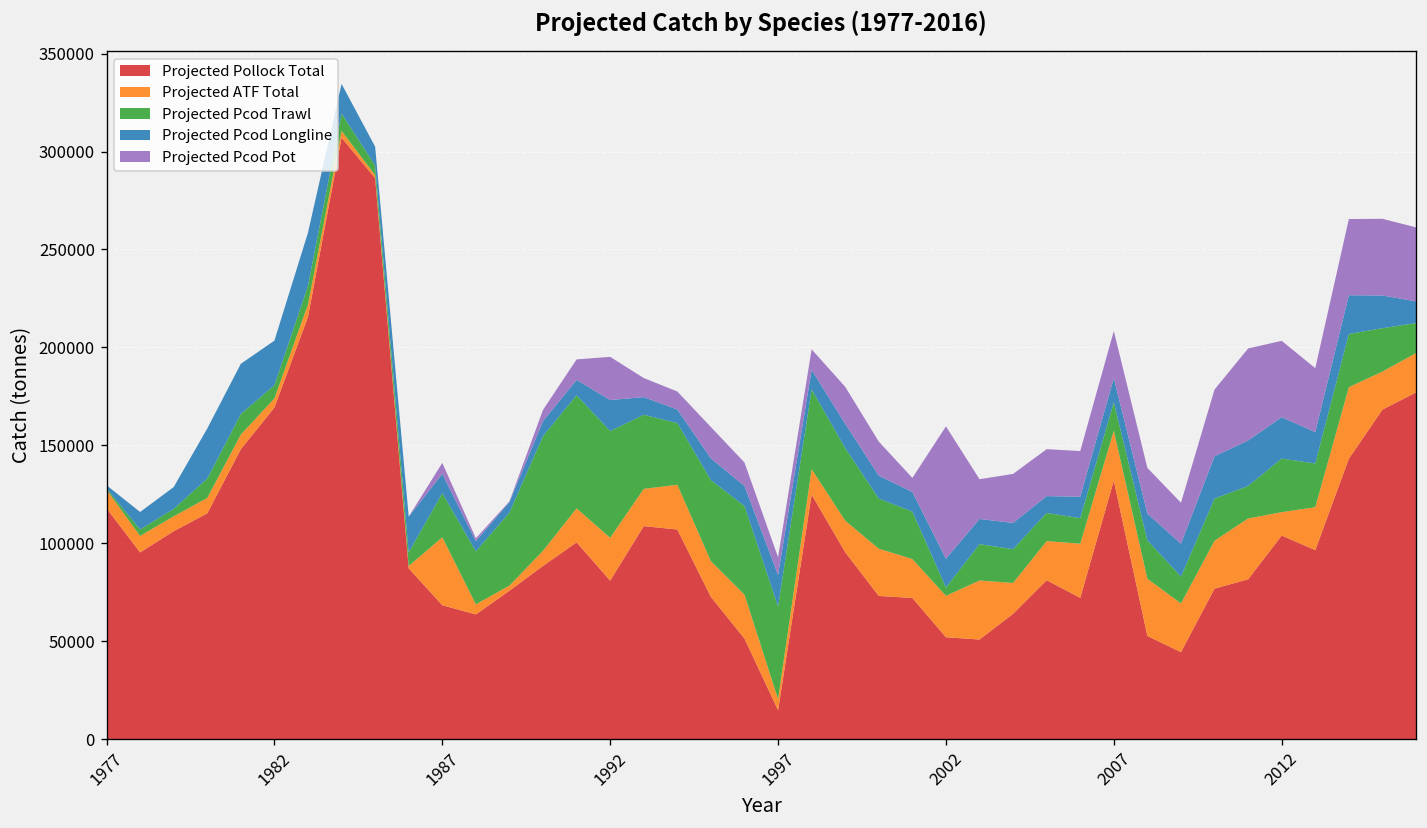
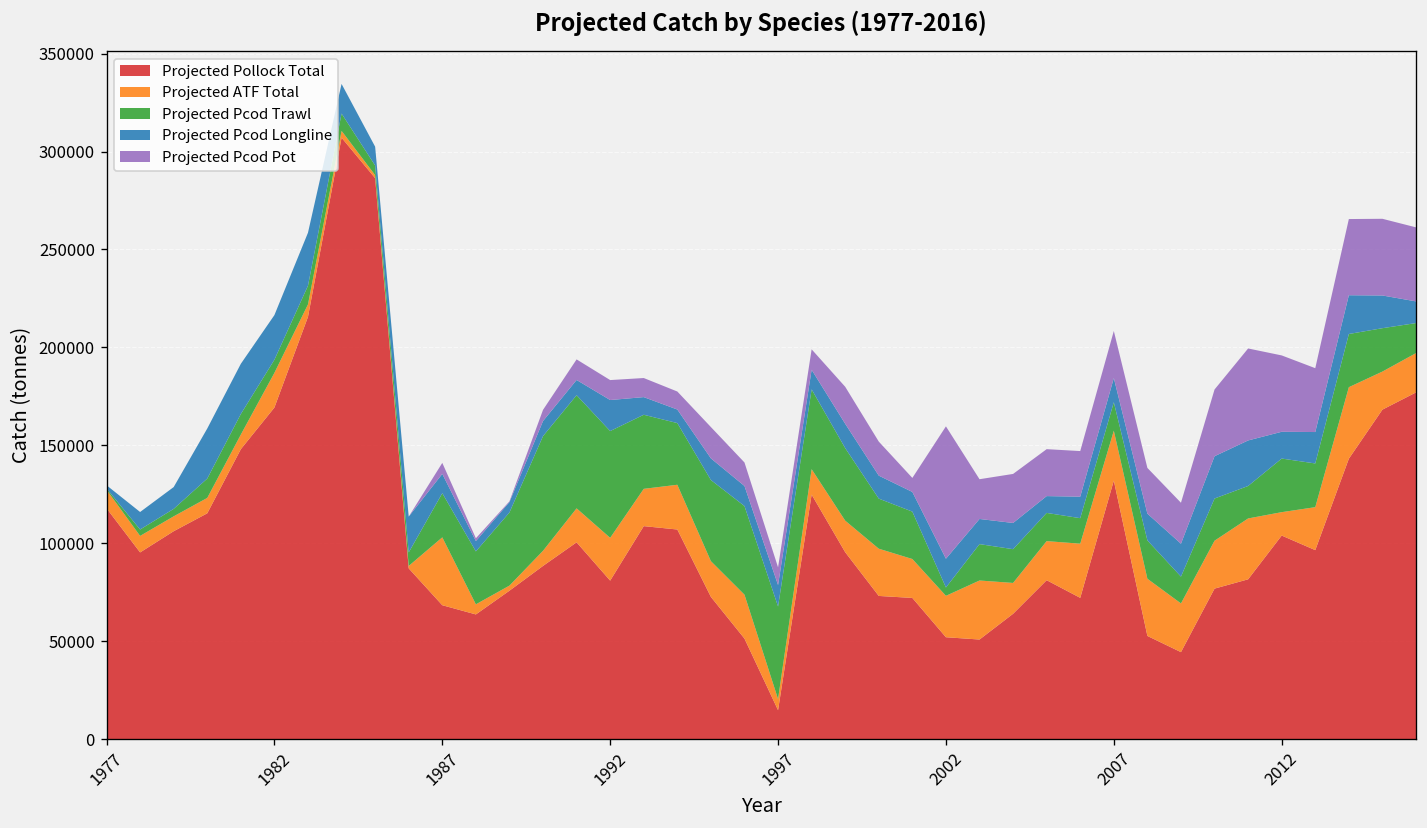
Projected ATF Total, 1982: 5000 -> 18000
Projected Pcod Pot, 1992: 22000 -> 10000
Projected Pcod Longline, 1997: 16000 -> 11000
Projected Pcod Longline, 2012: 21000 -> 14000
